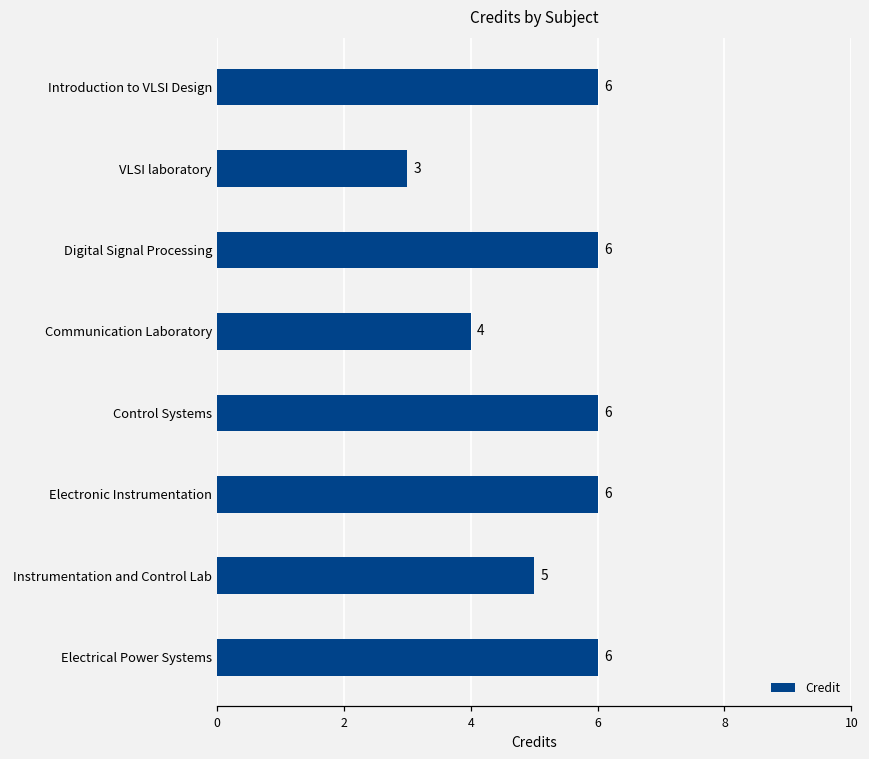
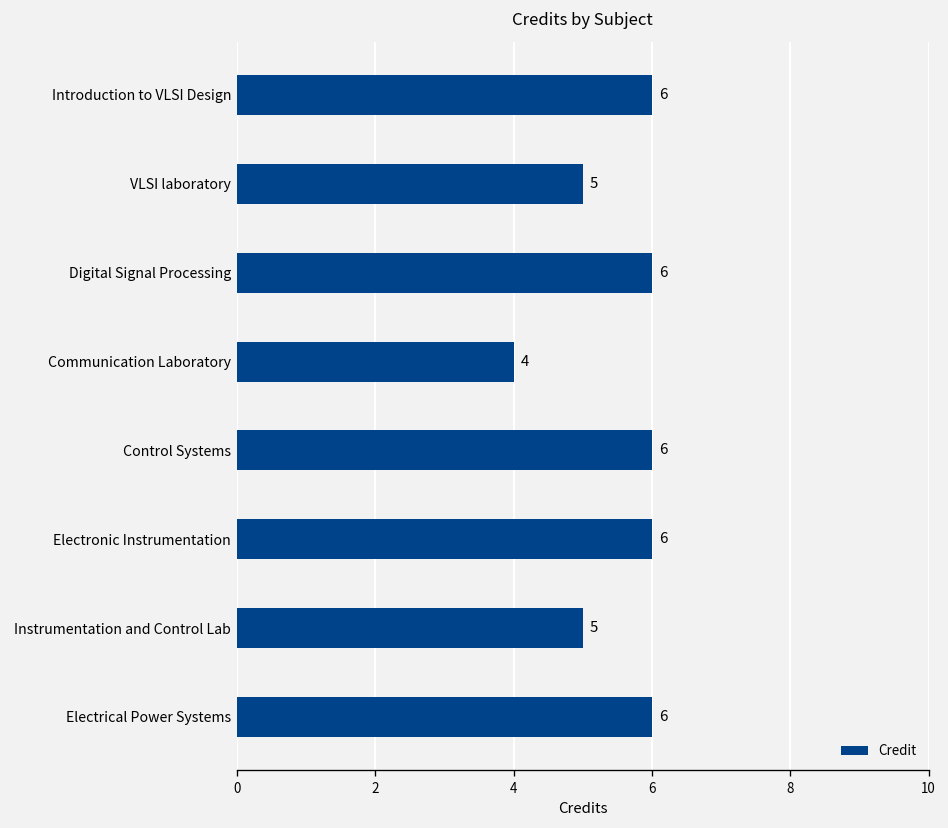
VLSI laboratory: 3 -> 5
